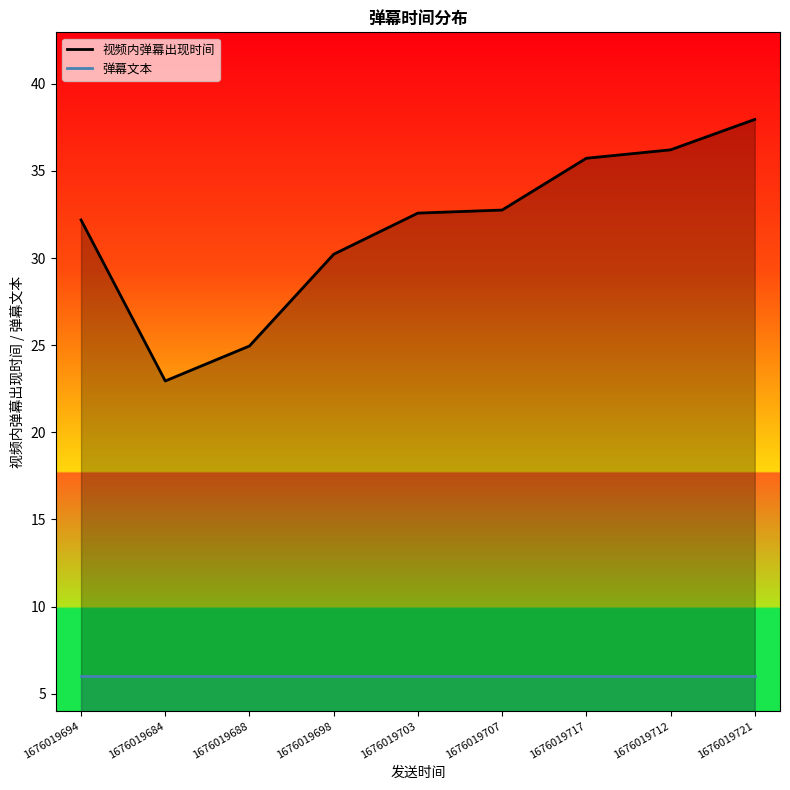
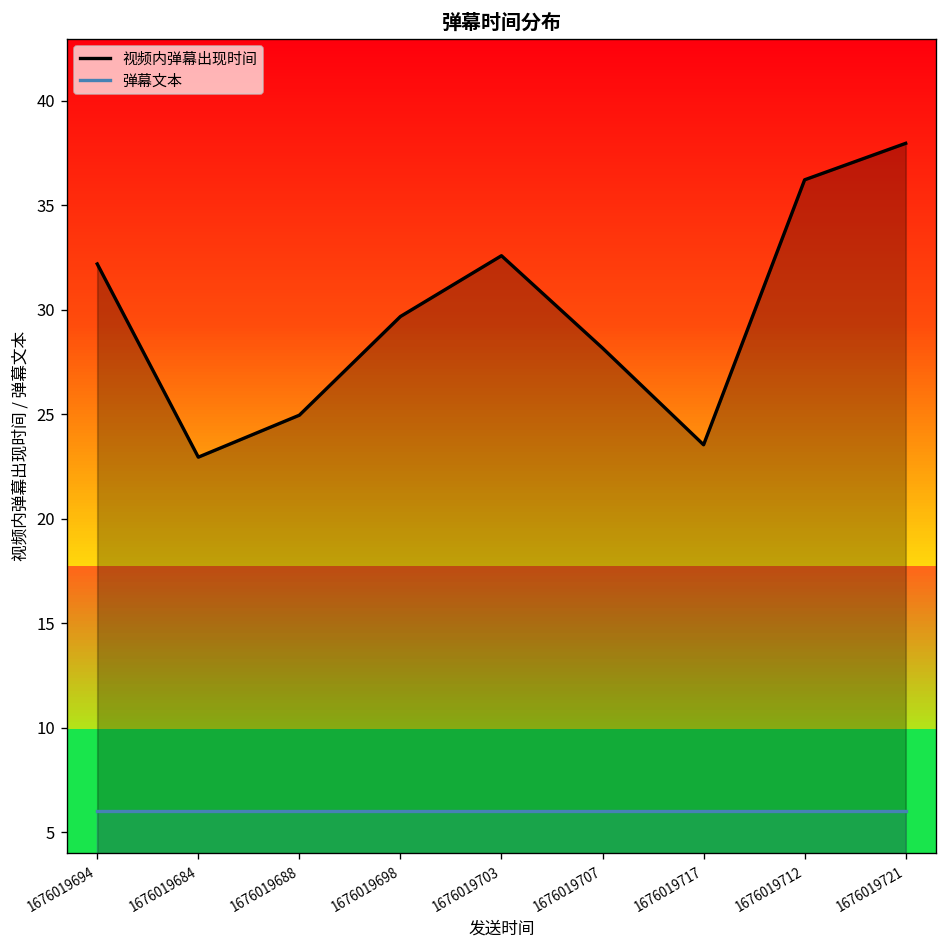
视频内弹幕出现时间, 1676019698: 30.2 -> 29.7
视频内弹幕出现时间, 1676019707: 32.8 -> 28.2
视频内弹幕出现时间, 1676019717: 35.7 -> 23.5
